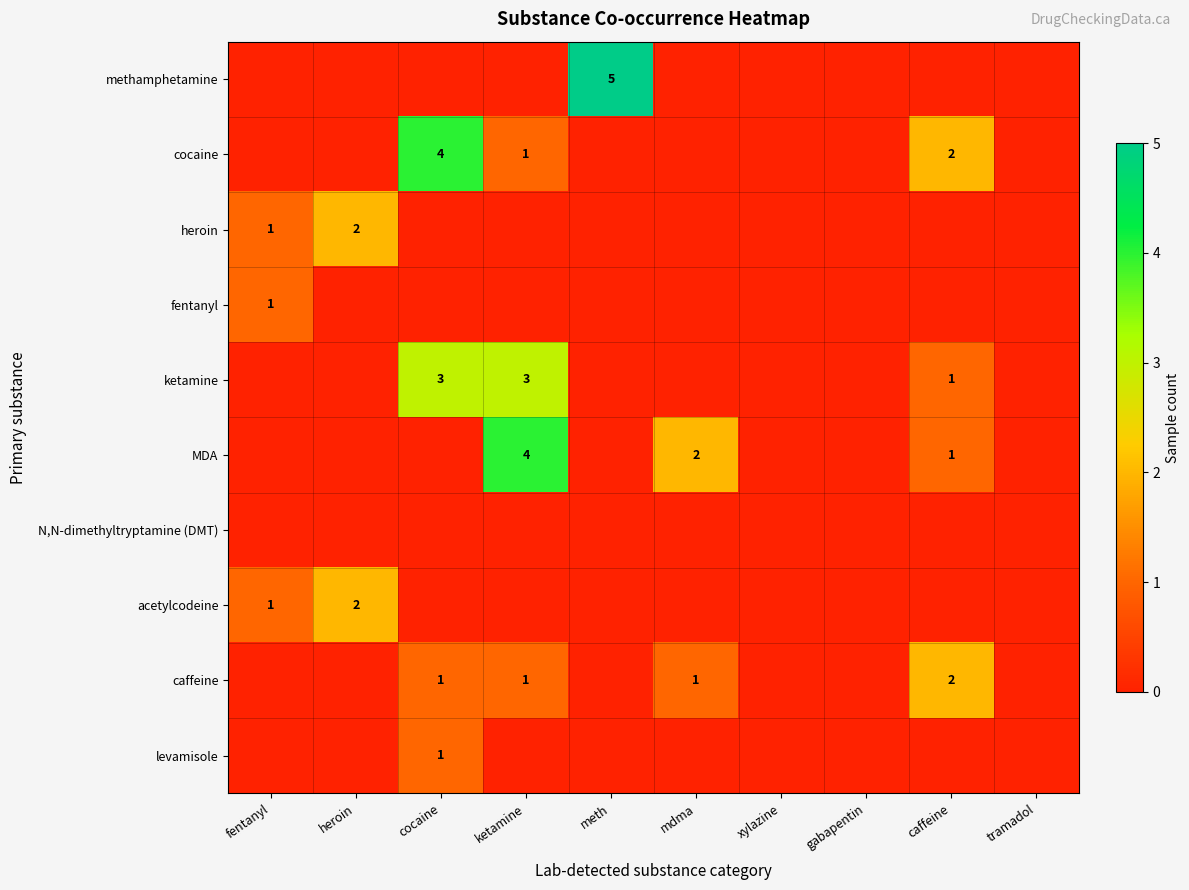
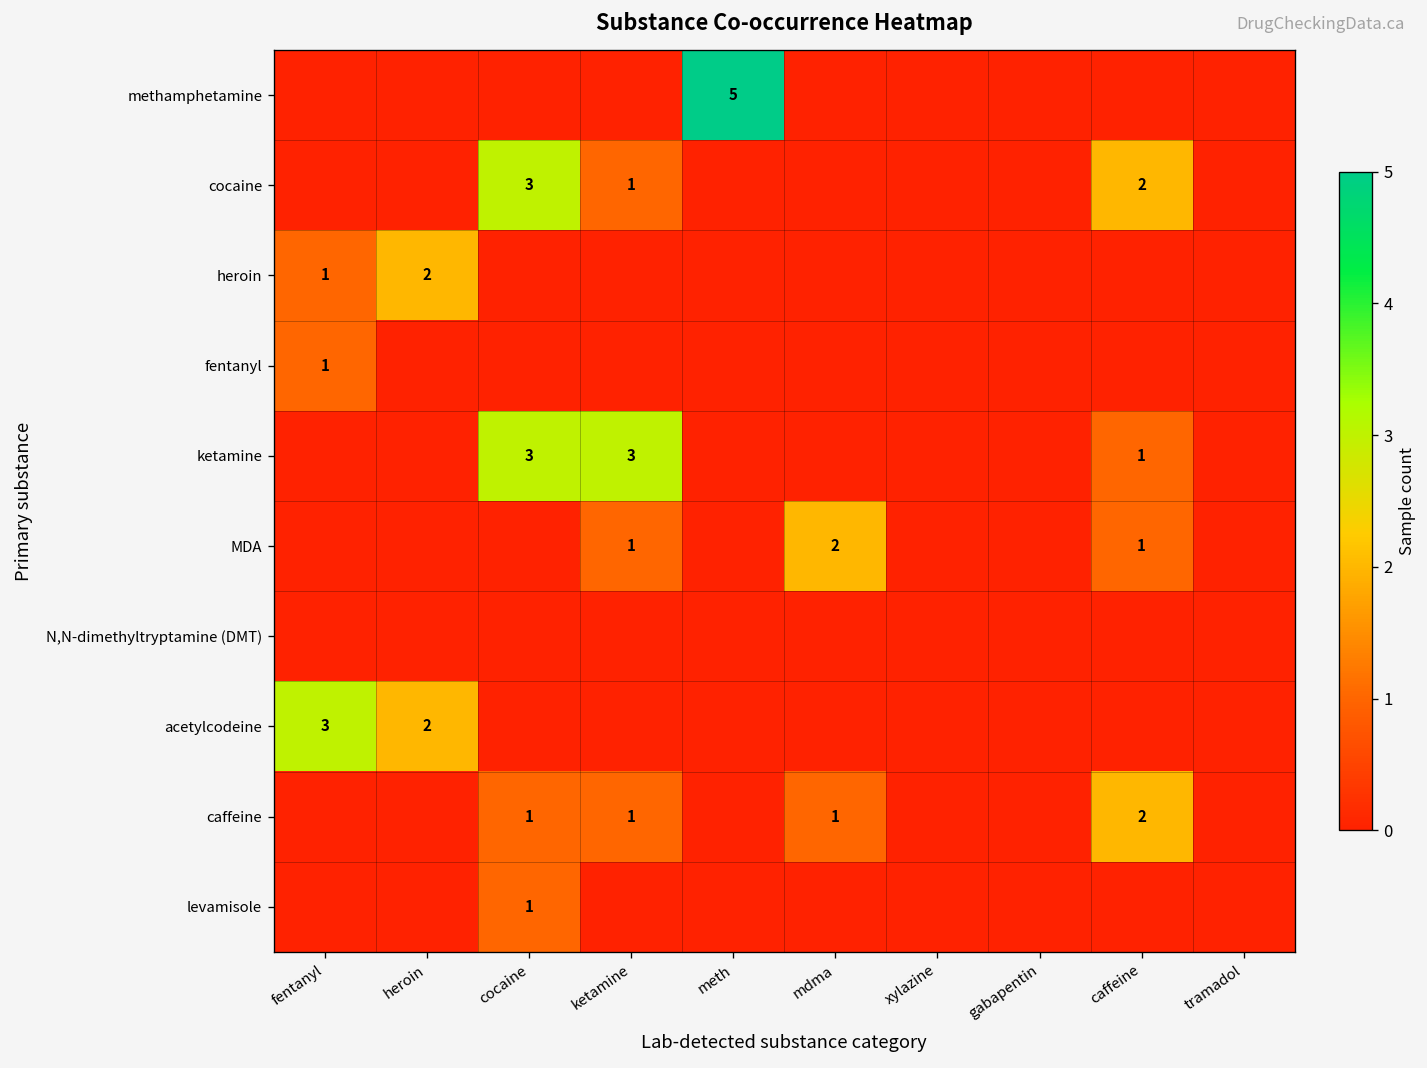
cocaine, cocaine: 4 -> 3
MDA, ketamine: 4 -> 1
acetylcodeine, fentanyl: 1 -> 3
